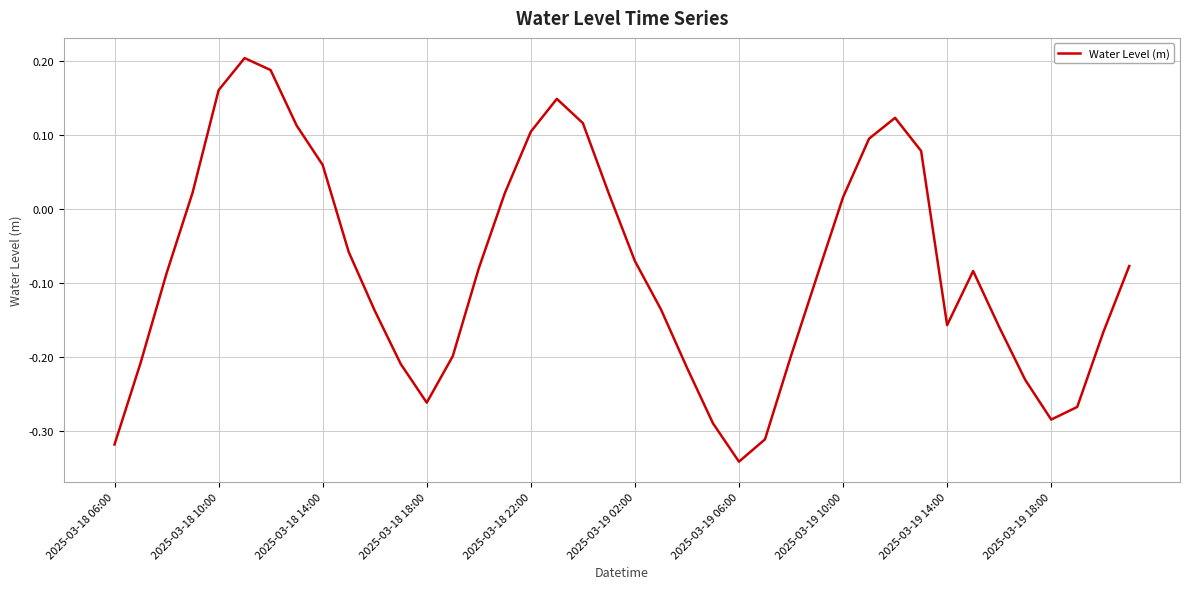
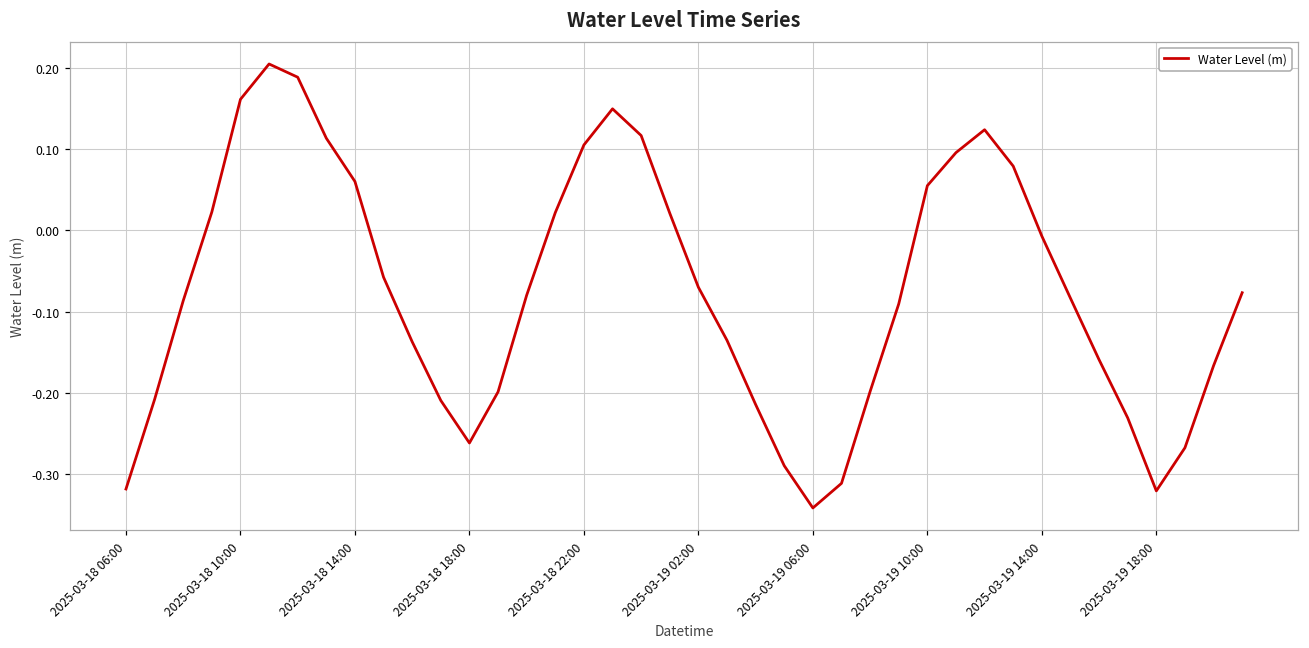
2025-03-19 10:00: 0.02 -> 0.05
2025-03-19 14:00: -0.16 -> -0.01
2025-03-19 18:00: -0.28 -> -0.32
